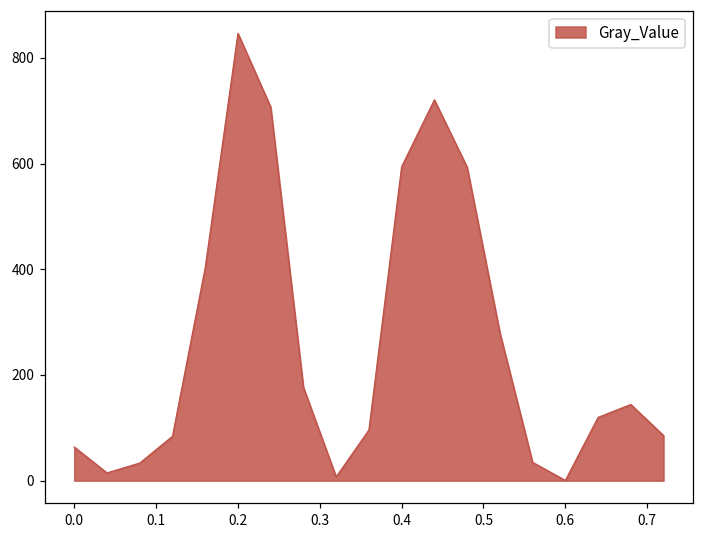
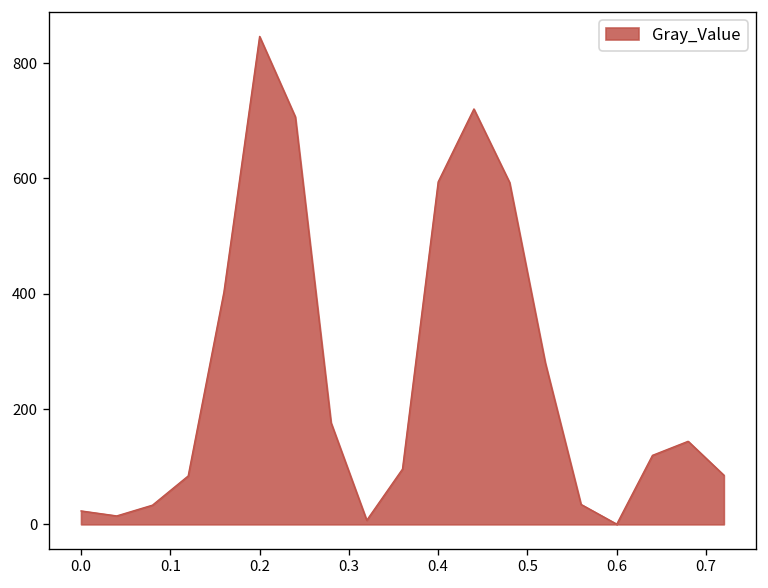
0.0: 60 -> 20
